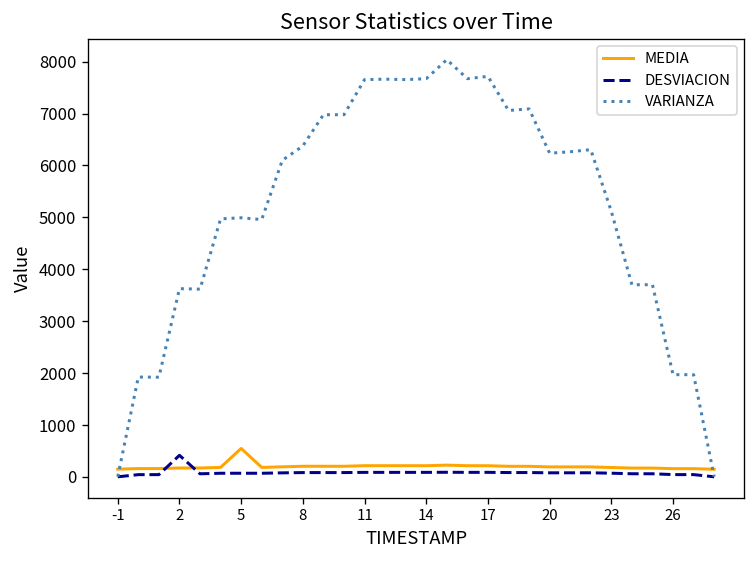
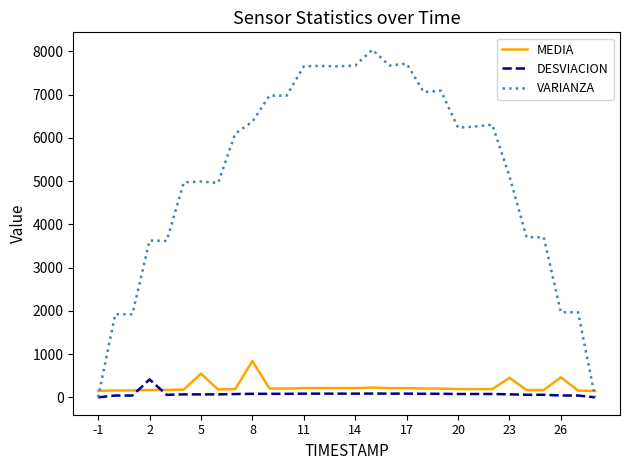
MEDIA, 8: 200 -> 800
MEDIA, 23: 200 -> 500
MEDIA, 26: 200 -> 500
